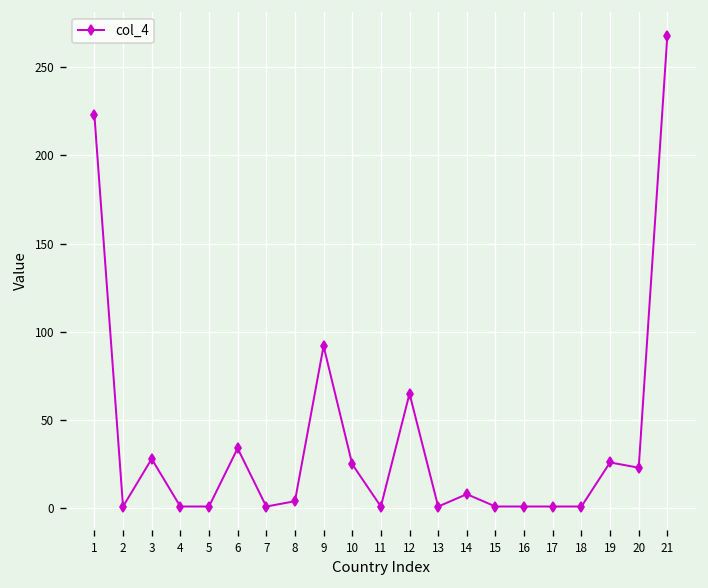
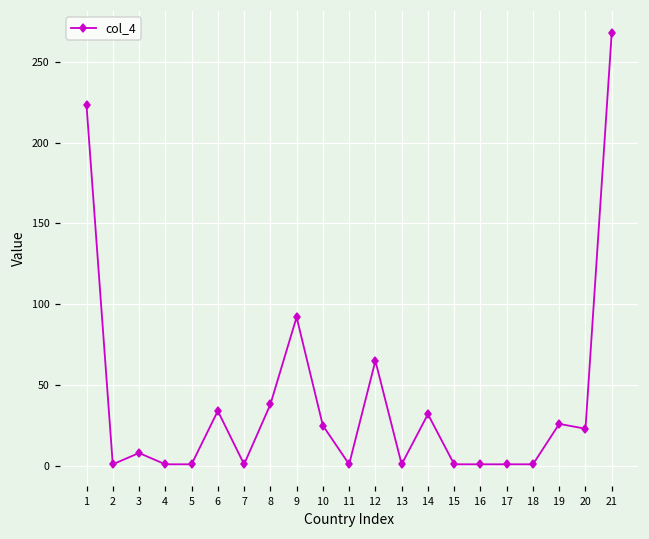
3: 28 -> 8
8: 4 -> 38
14: 8 -> 32
